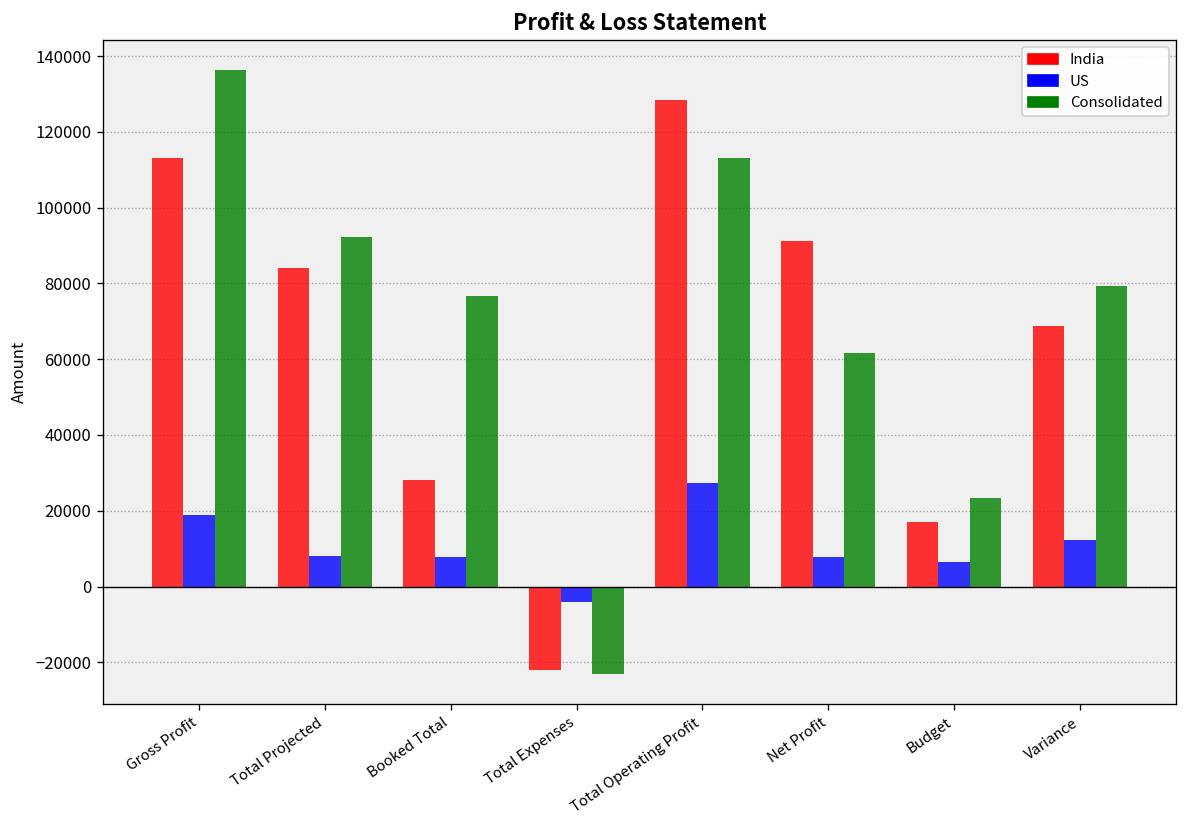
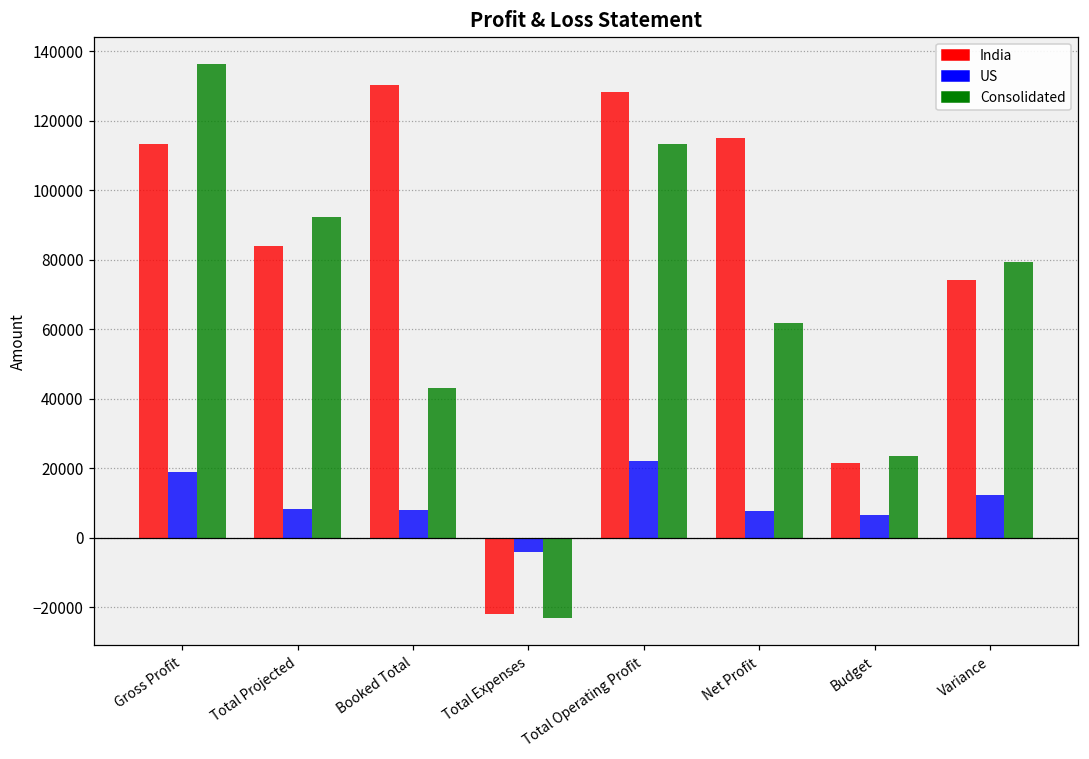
India, Booked Total: 28000 -> 130000
Consolidated, Booked Total: 77000 -> 43000
US, Total Operating Profit: 27000 -> 22000
India, Net Profit: 91000 -> 115000
India, Budget: 17000 -> 21000
India, Variance: 69000 -> 74000
